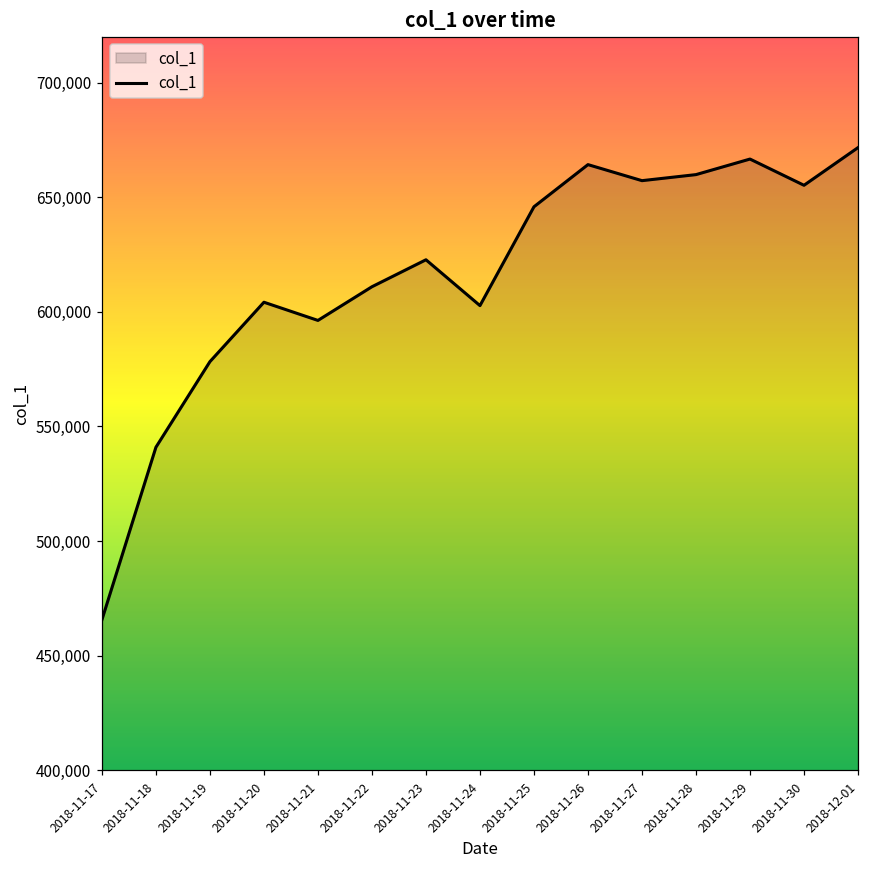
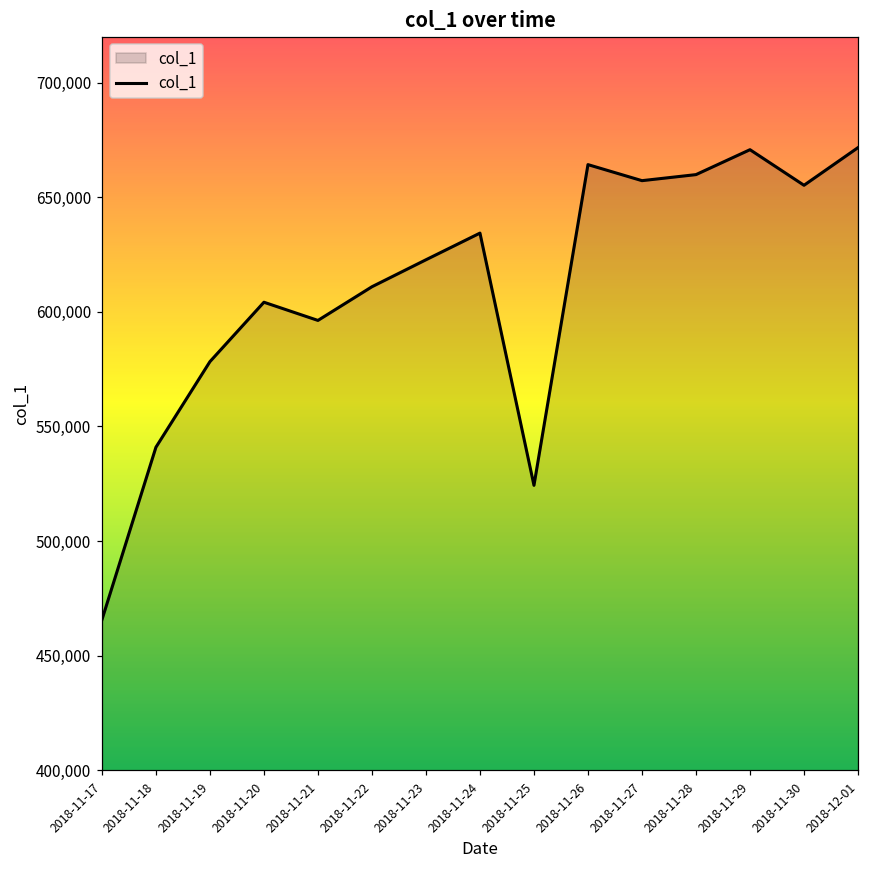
2018-11-24: 603,000 -> 634,000
2018-11-25: 646,000 -> 524,000
2018-11-29: 667,000 -> 671,000
